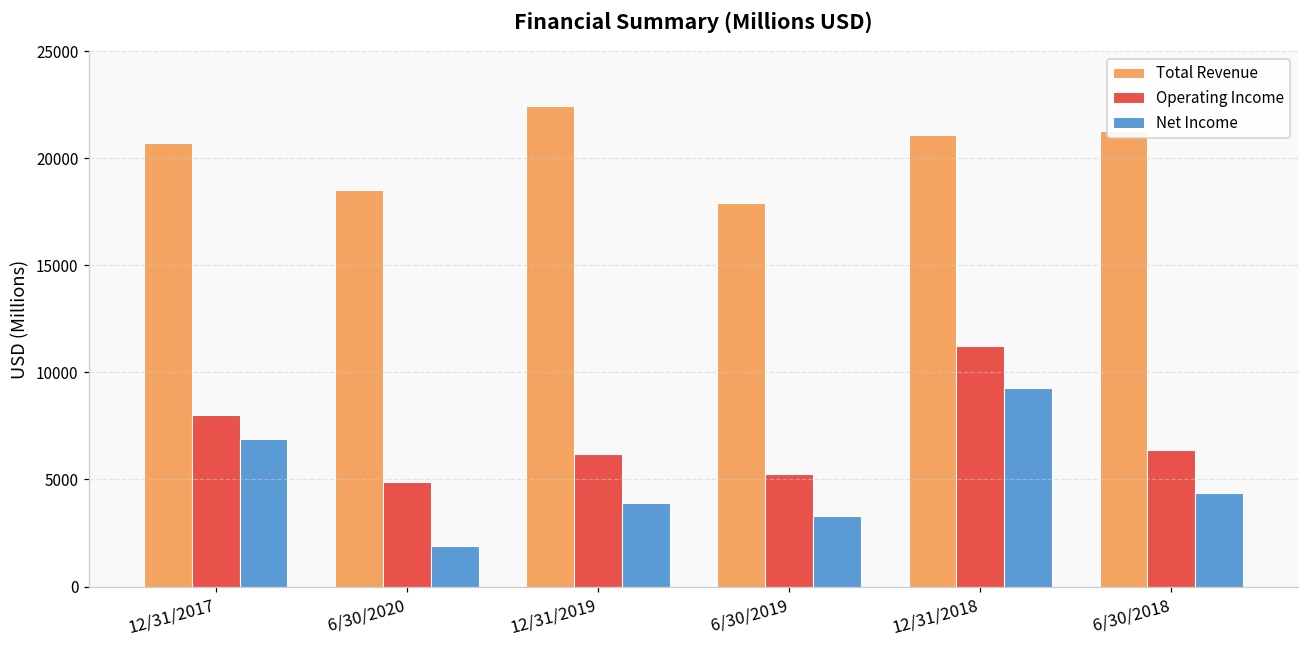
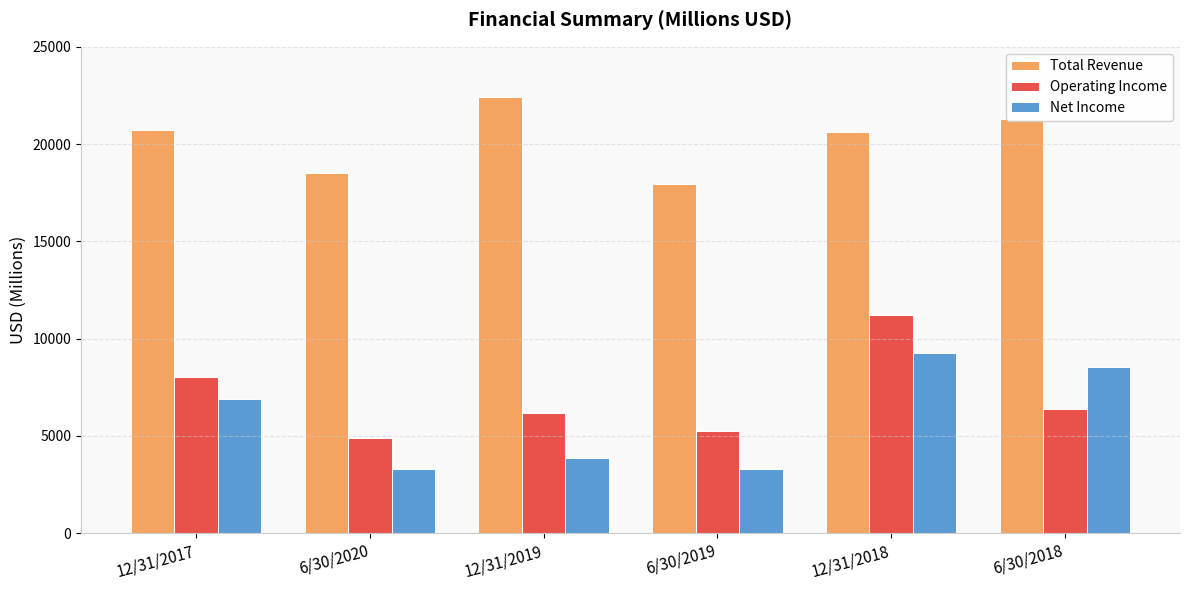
Net Income, 6/30/2020: 1900 -> 3300
Total Revenue, 12/31/2018: 21100 -> 20600
Net Income, 6/30/2018: 4400 -> 8600
